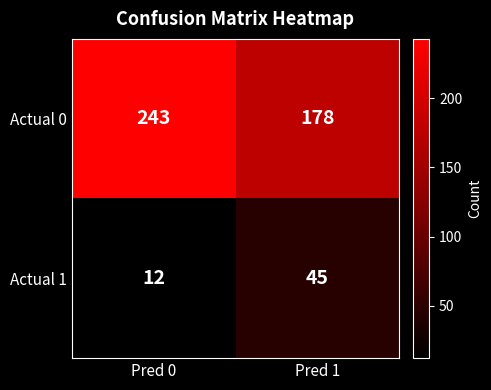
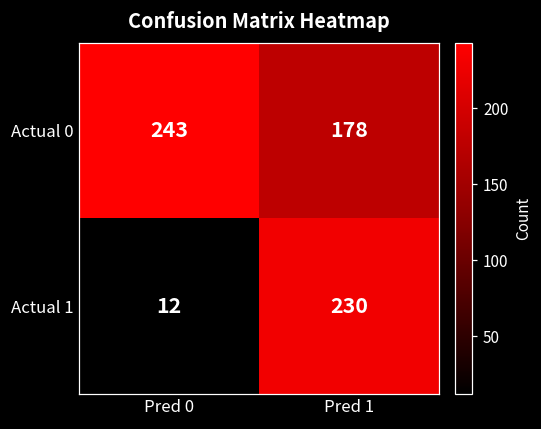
Actual 1, Pred 1: 45 -> 230
